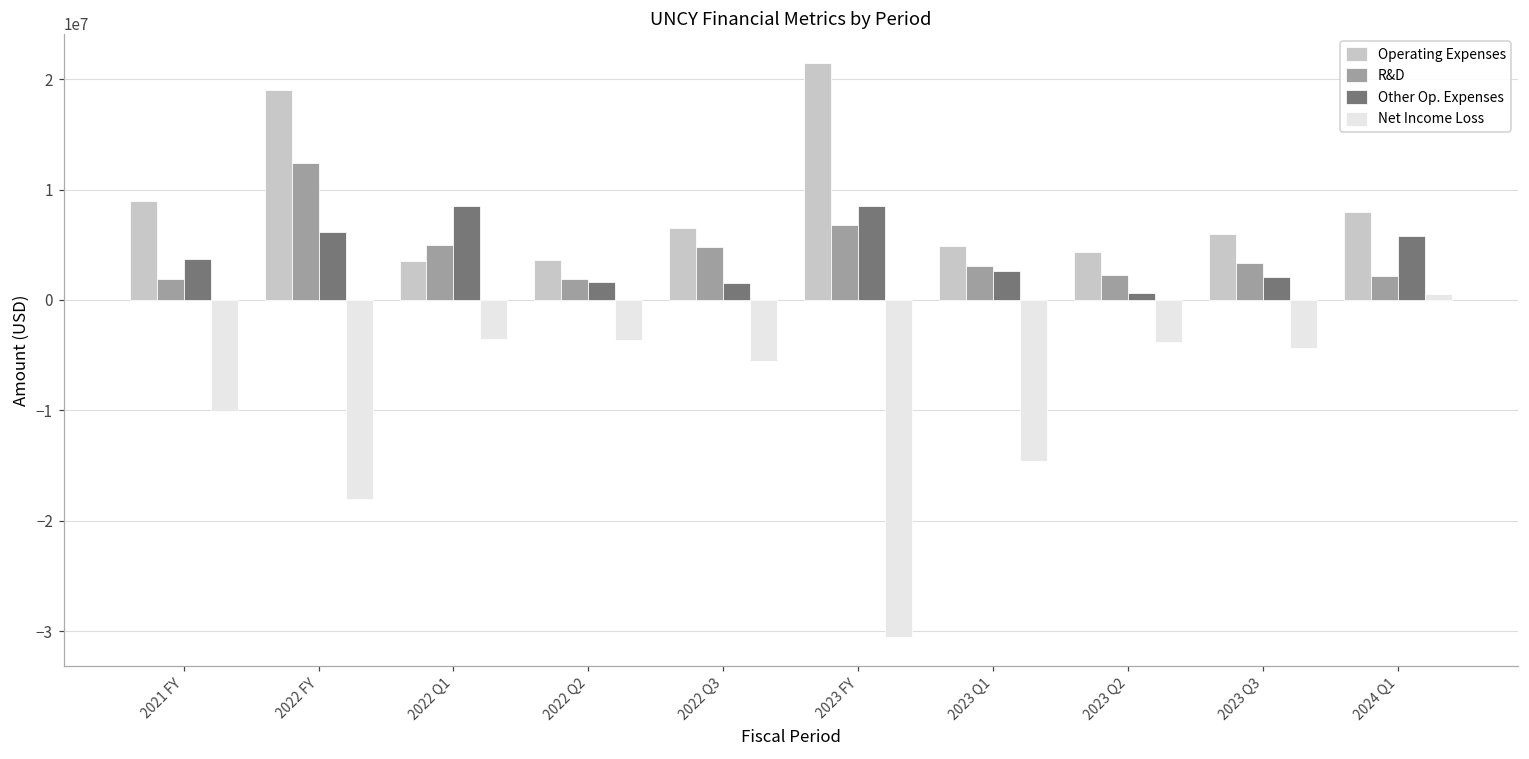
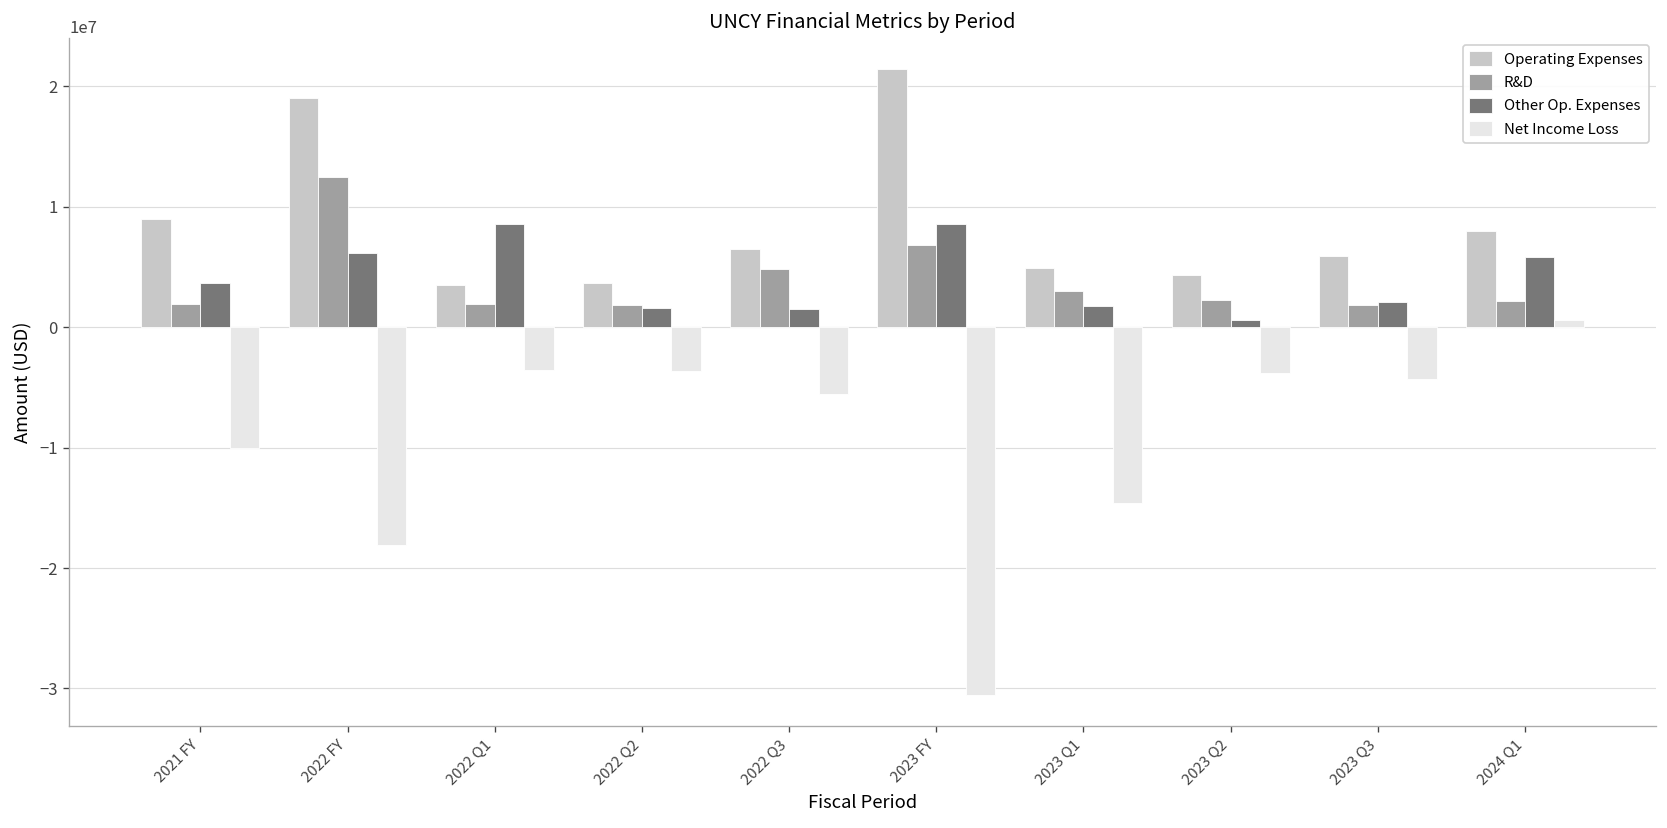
R&D, 2022 Q1: 5000000 -> 1900000
Other Op. Expenses, 2023 Q1: 2600000 -> 1800000
R&D, 2023 Q3: 3400000 -> 1800000
